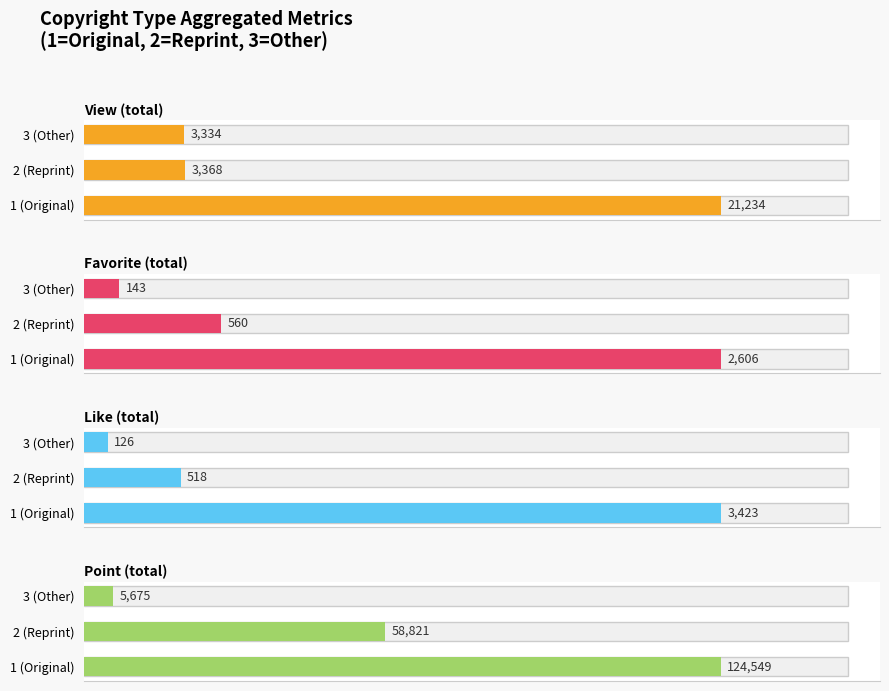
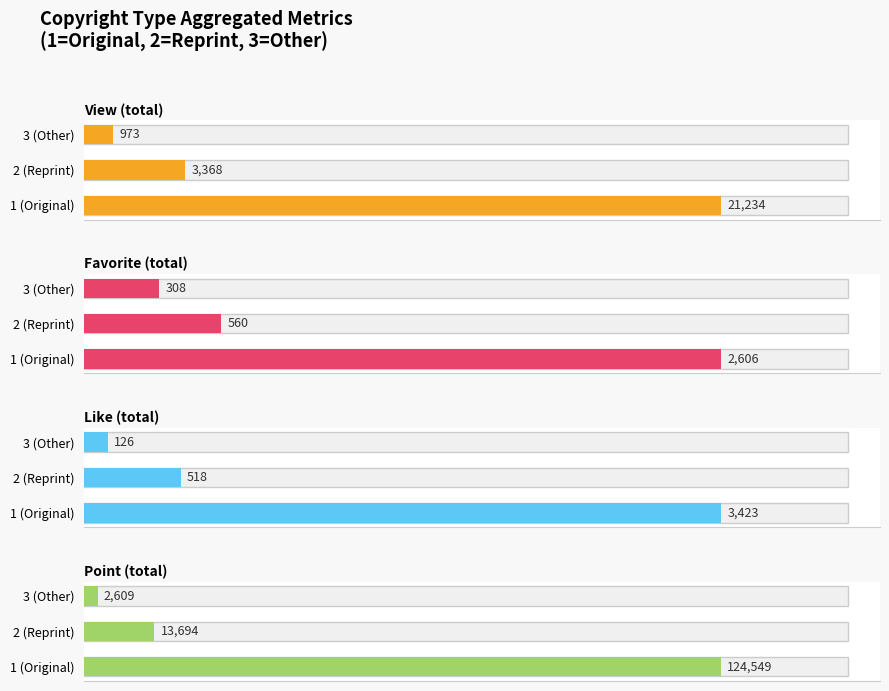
View (total), 3 (Other): 3,334 -> 973
Favorite (total), 3 (Other): 143 -> 308
Point (total), 3 (Other): 5,675 -> 2,609
Point (total), 2 (Reprint): 58,821 -> 13,694
